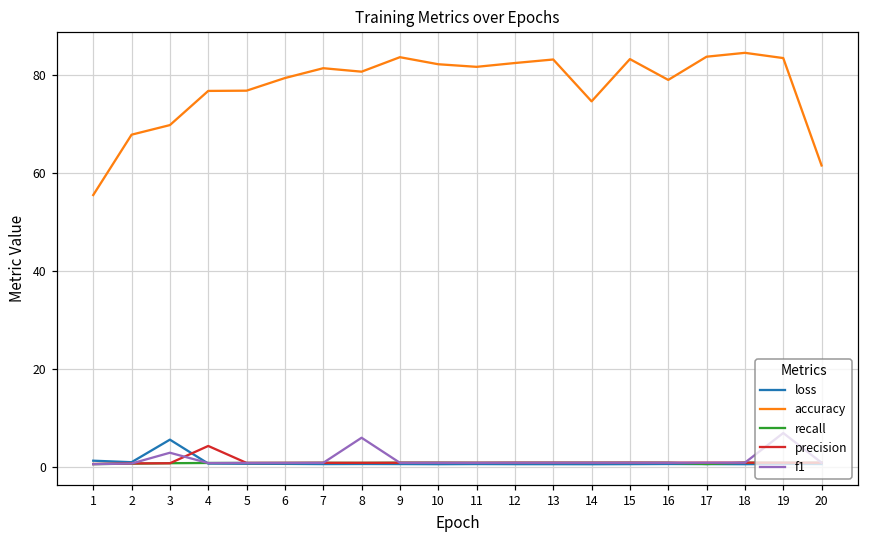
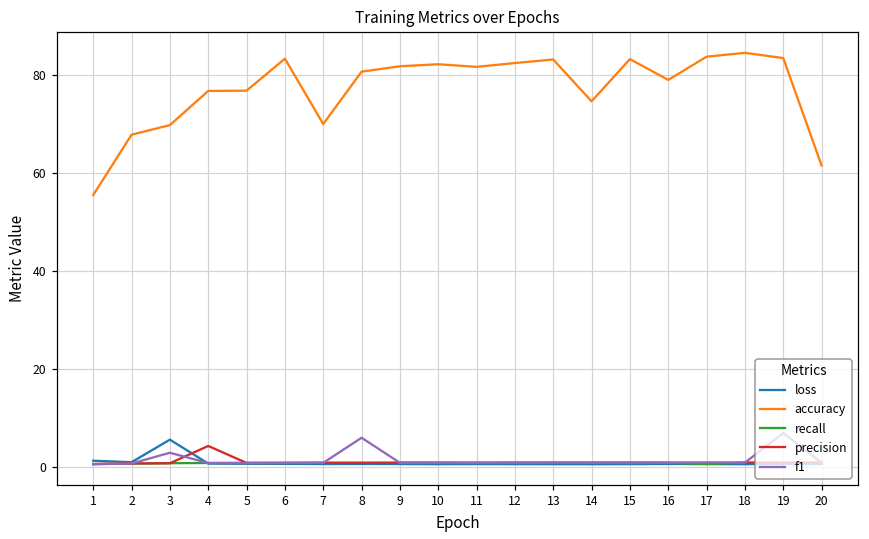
accuracy, 6: 79 -> 83
accuracy, 7: 81 -> 70
accuracy, 9: 84 -> 82
